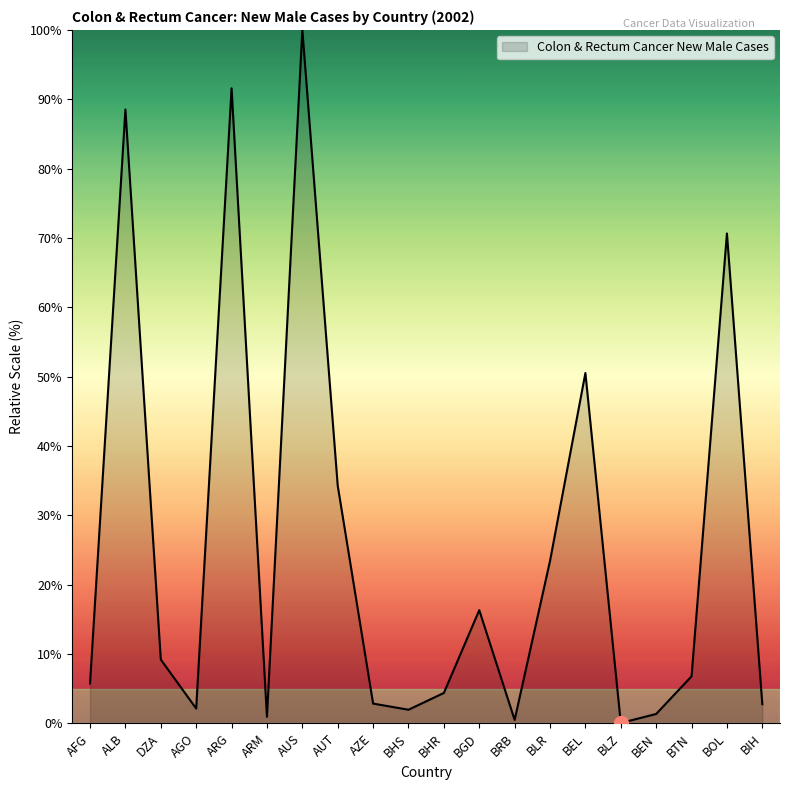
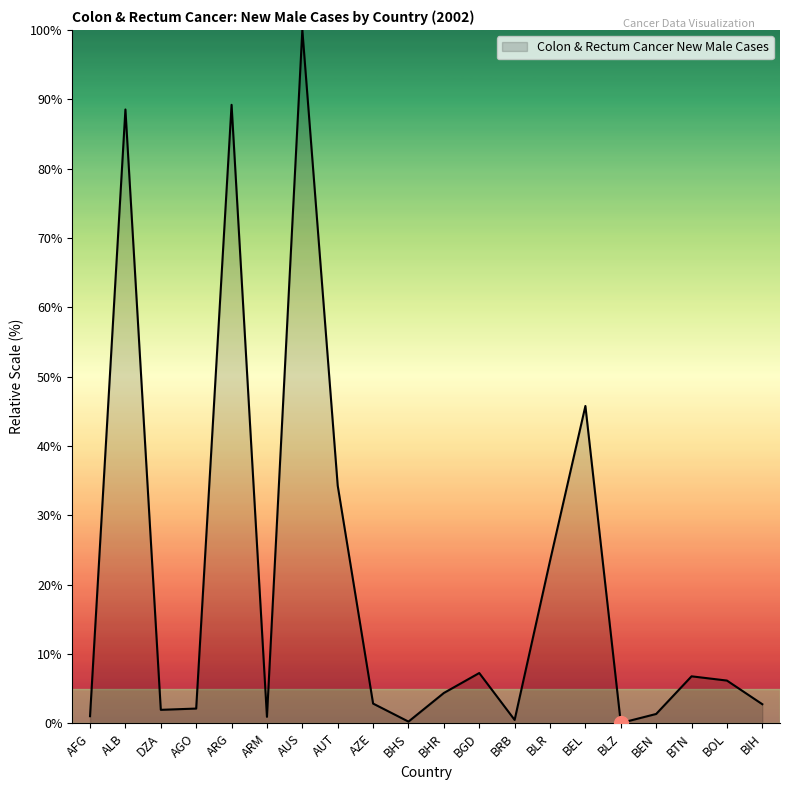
Colon & Rectum Cancer New Male Cases, AFG: 6% -> 1%
Colon & Rectum Cancer New Male Cases, DZA: 9% -> 2%
Colon & Rectum Cancer New Male Cases, ARG: 92% -> 89%
Colon & Rectum Cancer New Male Cases, BHS: 2% -> 0%
Colon & Rectum Cancer New Male Cases, BGD: 16% -> 7%
Colon & Rectum Cancer New Male Cases, BEL: 51% -> 46%
Colon & Rectum Cancer New Male Cases, BOL: 71% -> 6%
